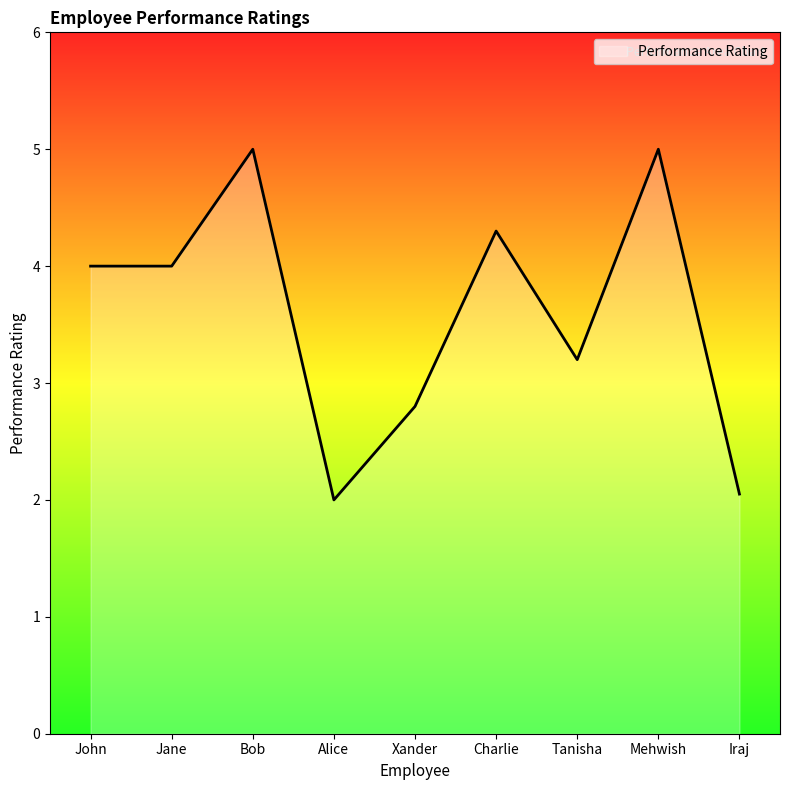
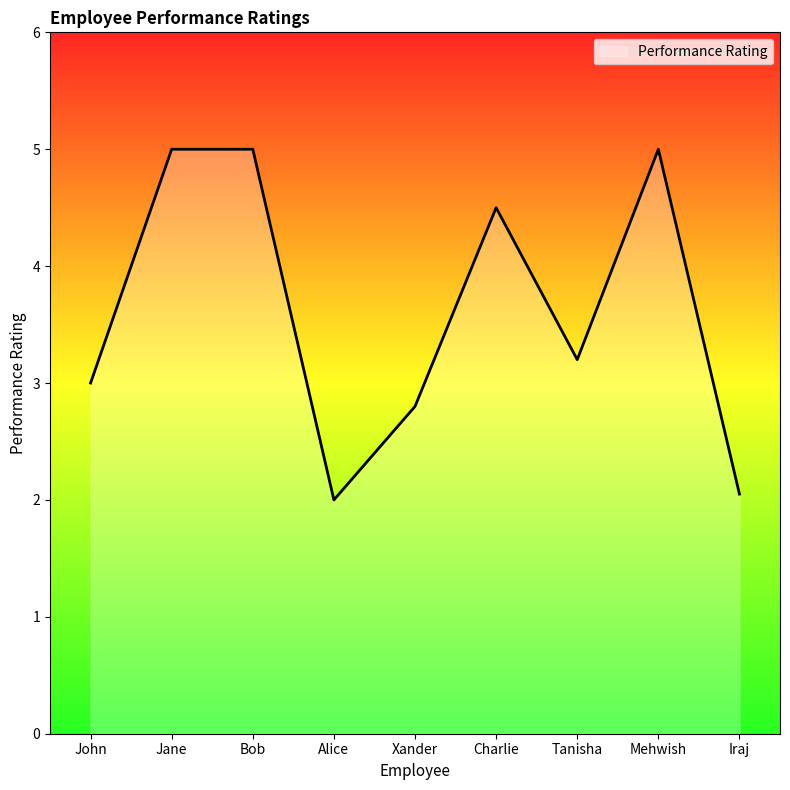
John: 4 -> 3
Jane: 4 -> 5
Charlie: 4.3 -> 4.5
